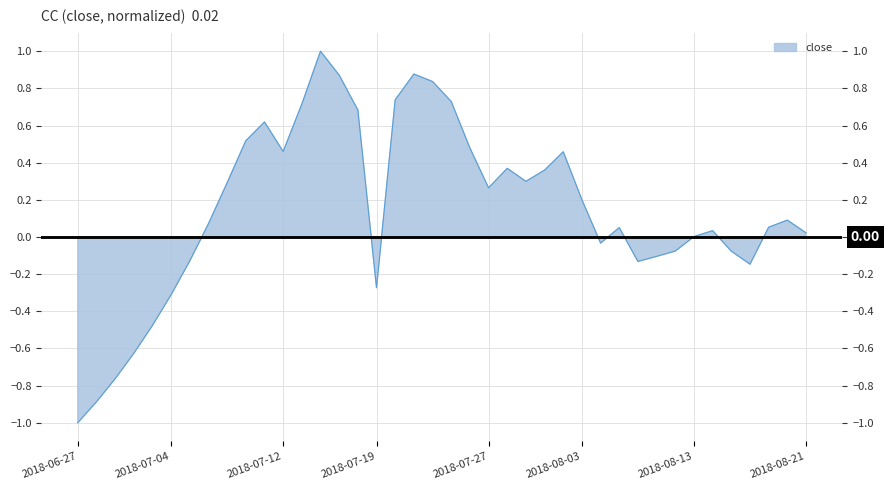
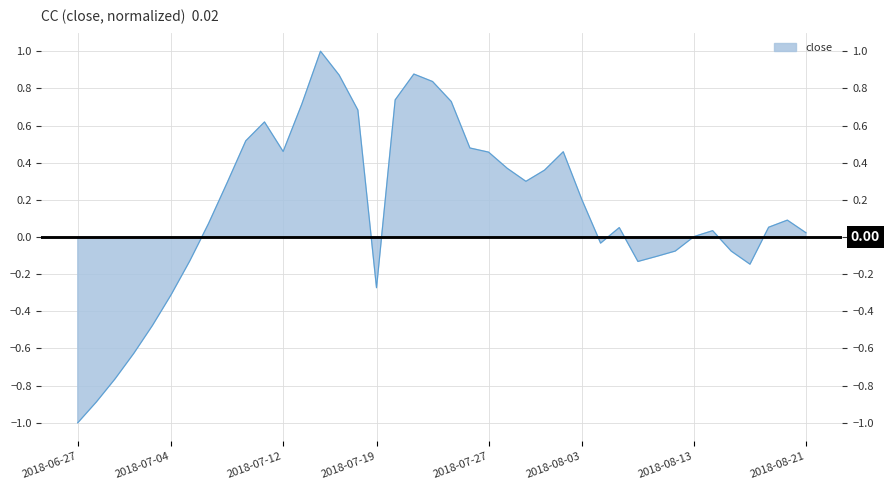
2018-07-27: 0.26 -> 0.46
